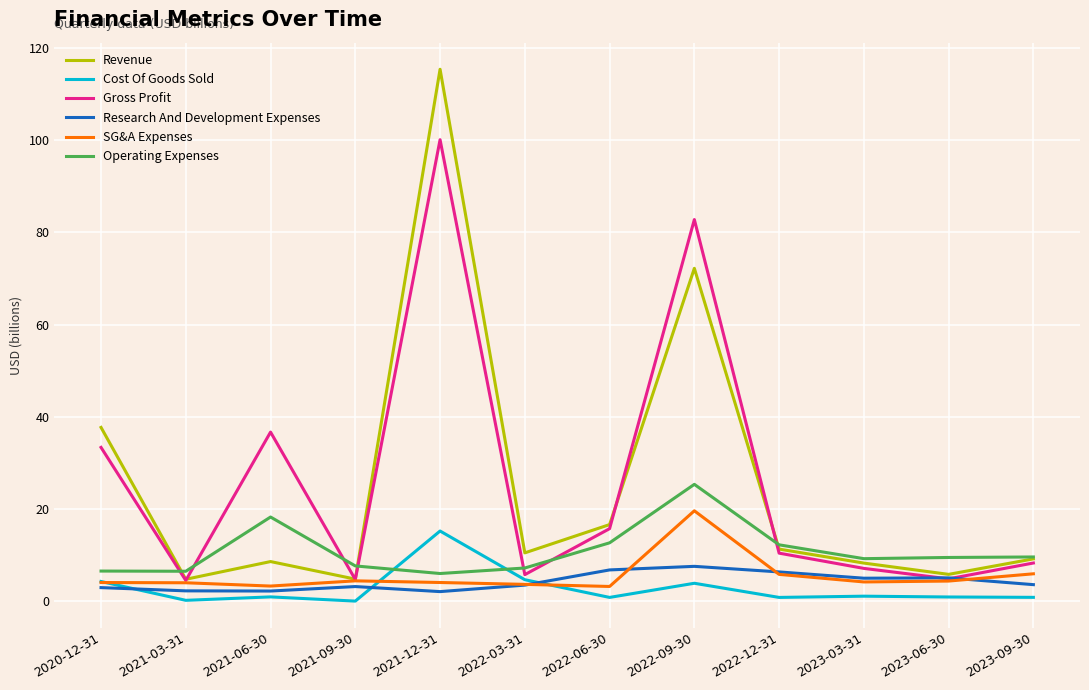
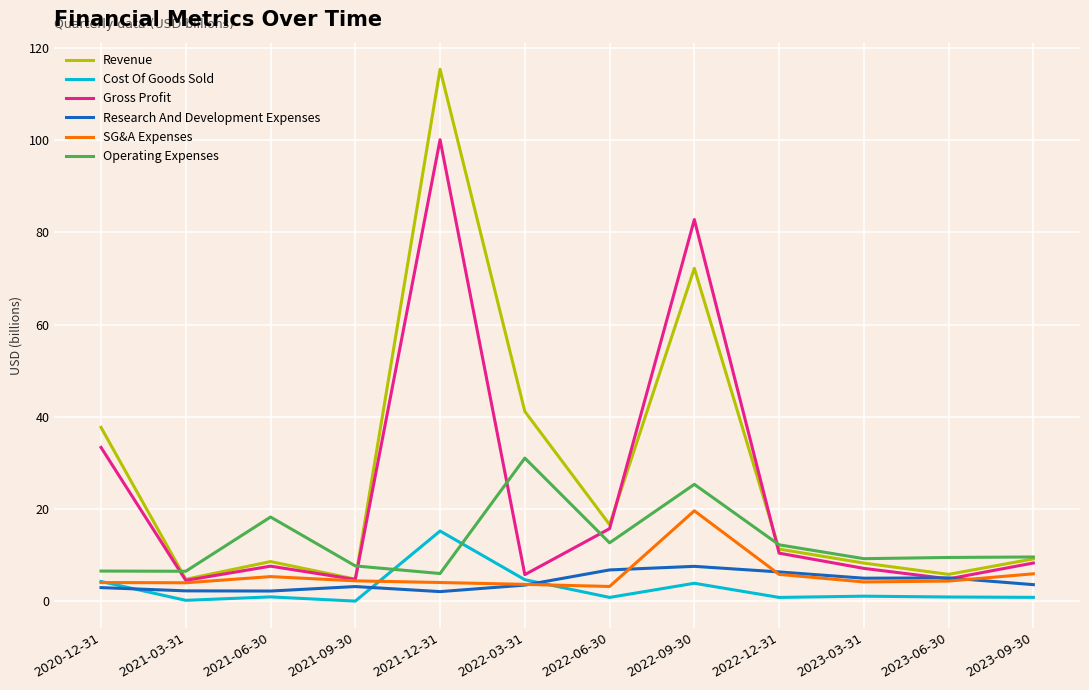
Gross Profit, 2021-06-30: 37 -> 8
SG&A Expenses, 2021-06-30: 3 -> 5
Revenue, 2022-03-31: 11 -> 41
Operating Expenses, 2022-03-31: 7 -> 31
